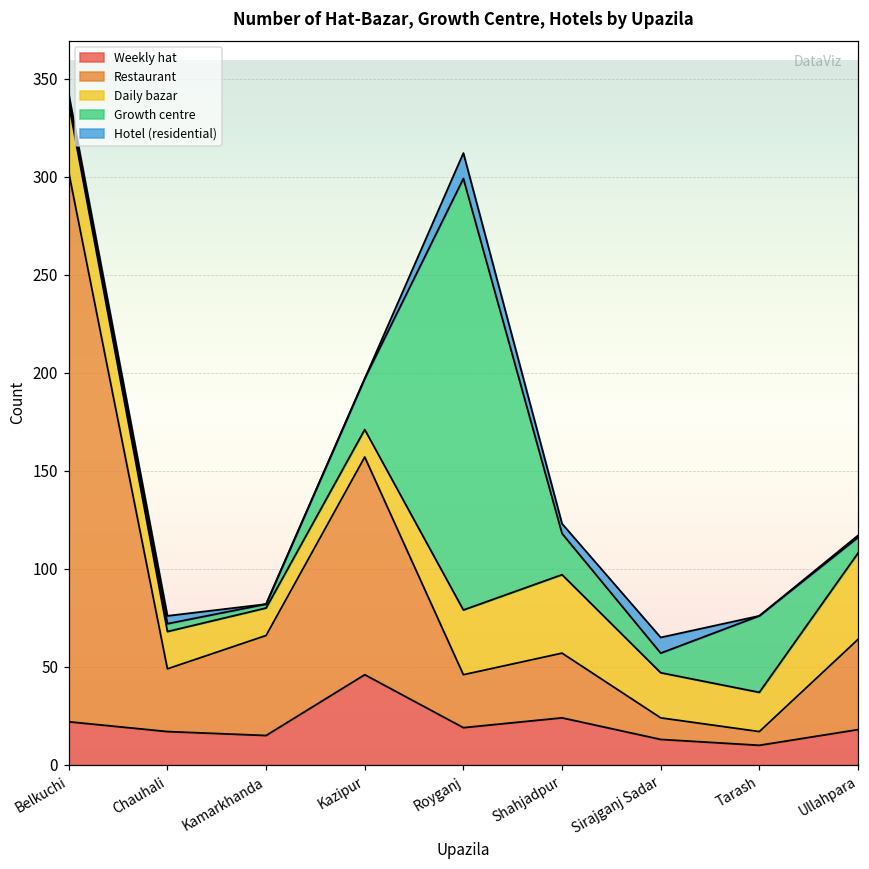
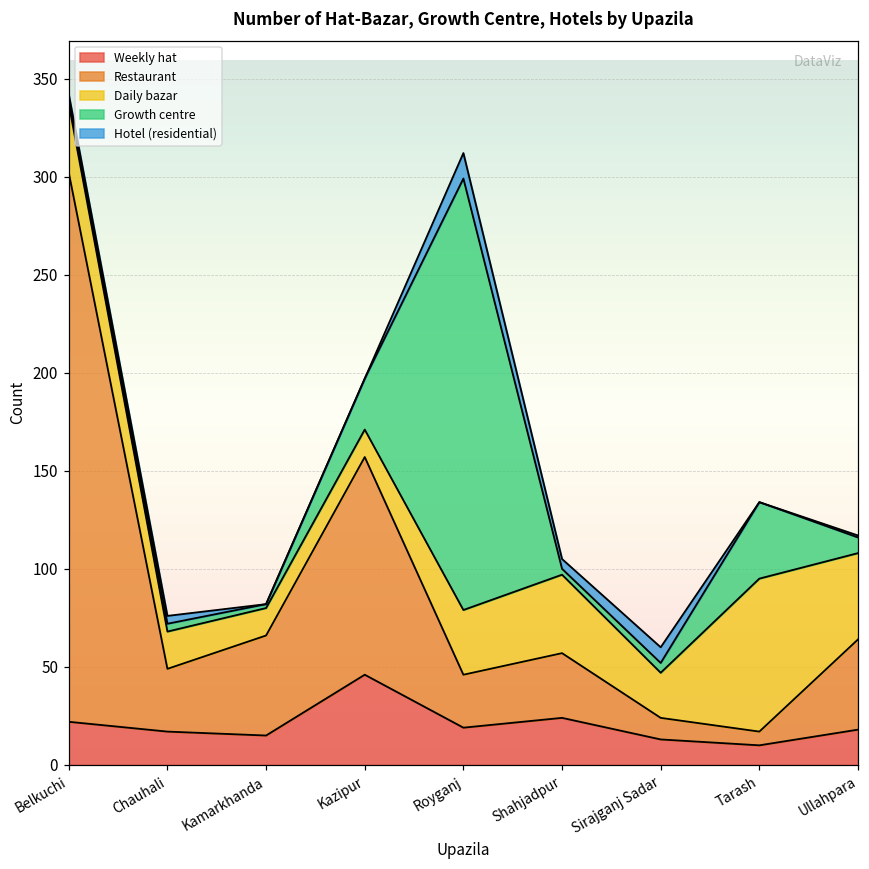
Growth centre, Shahjadpur: 21 -> 3
Growth centre, Sirajganj Sadar: 10 -> 5
Daily bazar, Tarash: 20 -> 78
